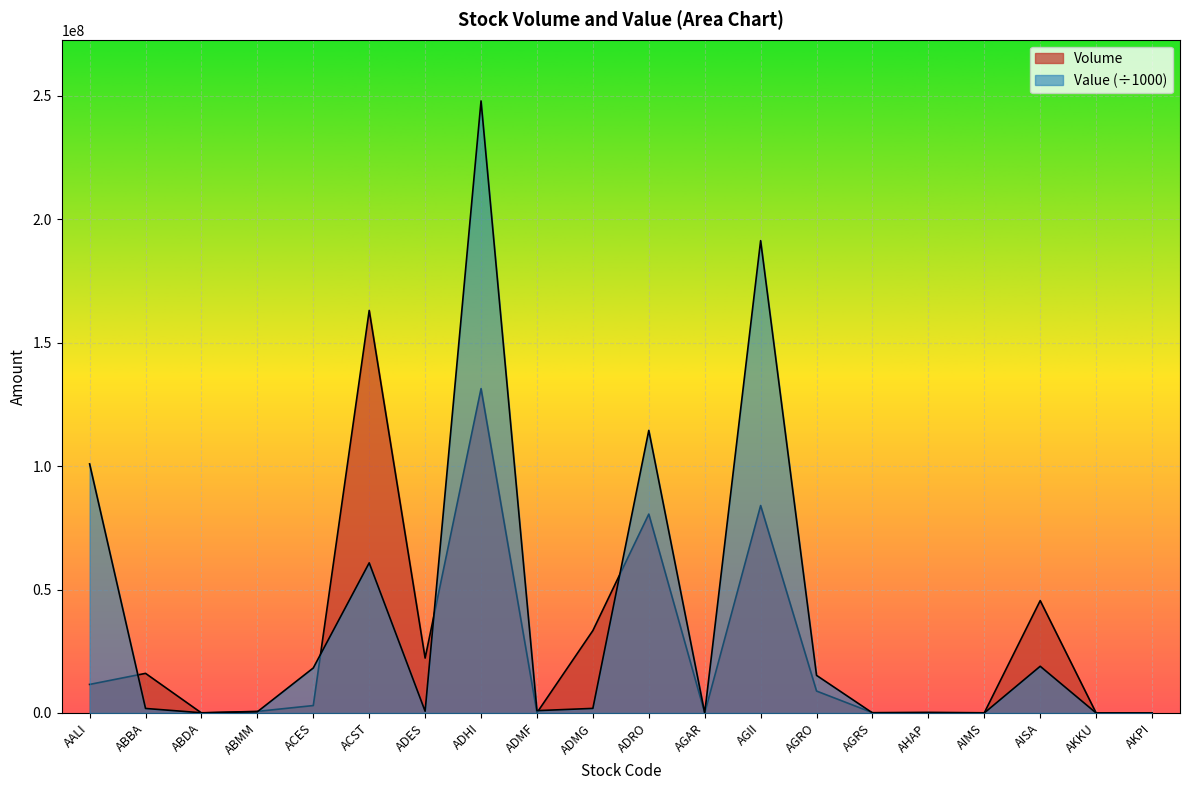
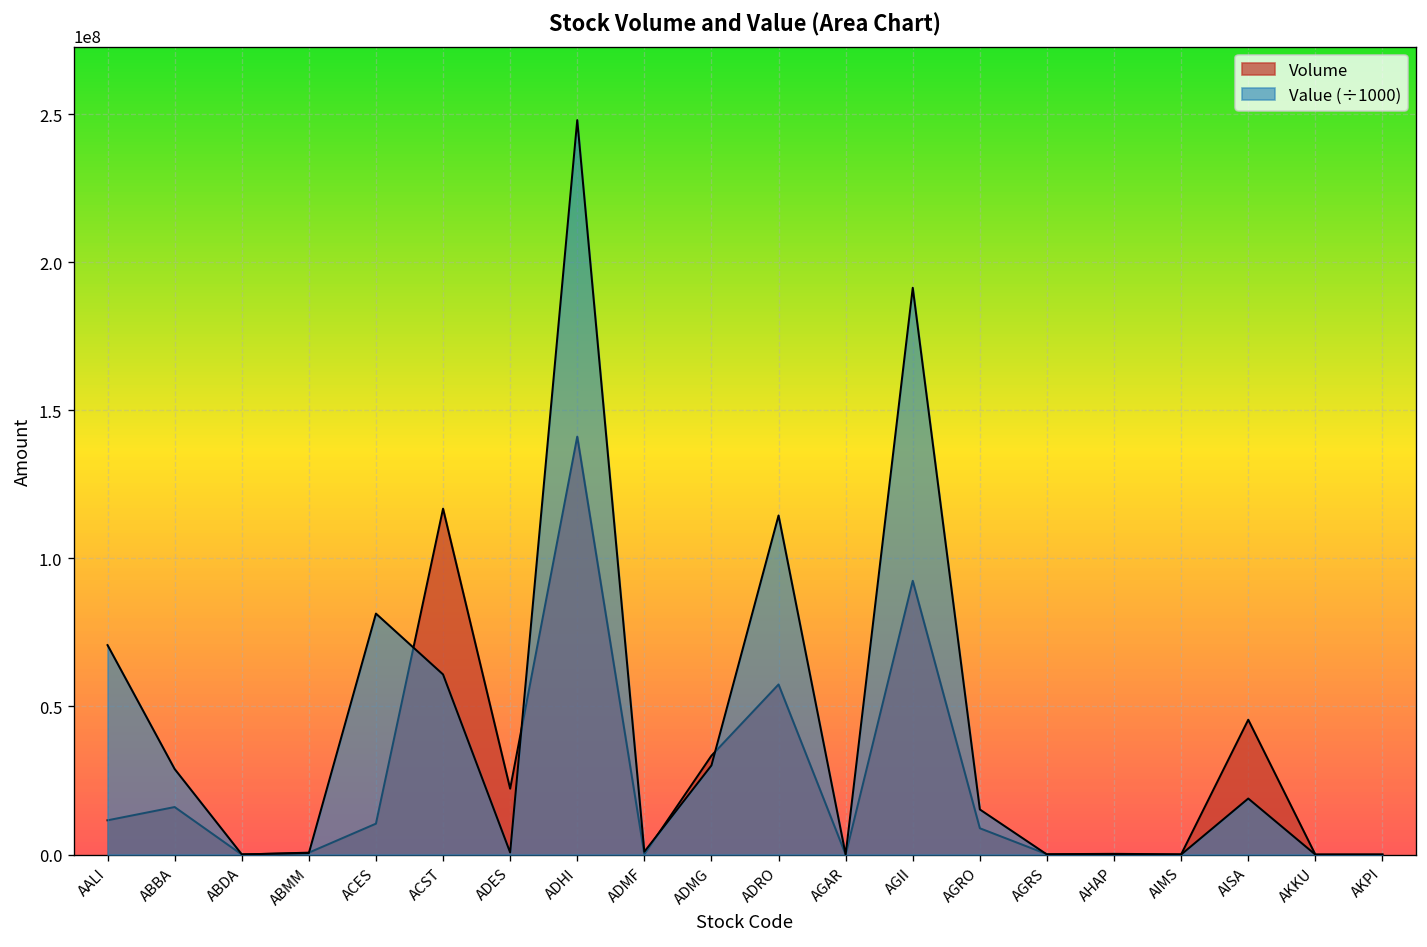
Value (÷1000), AALI: 101000000 -> 71000000
Value (÷1000), ABBA: 2000000 -> 29000000
Volume, ACES: 3000000 -> 10000000
Value (÷1000), ACES: 18000000 -> 81000000
Volume, ACST: 163000000 -> 117000000
Volume, ADHI: 131000000 -> 141000000
Value (÷1000), ADMG: 2000000 -> 30000000
Volume, ADRO: 81000000 -> 57000000
Volume, AGII: 84000000 -> 92000000
